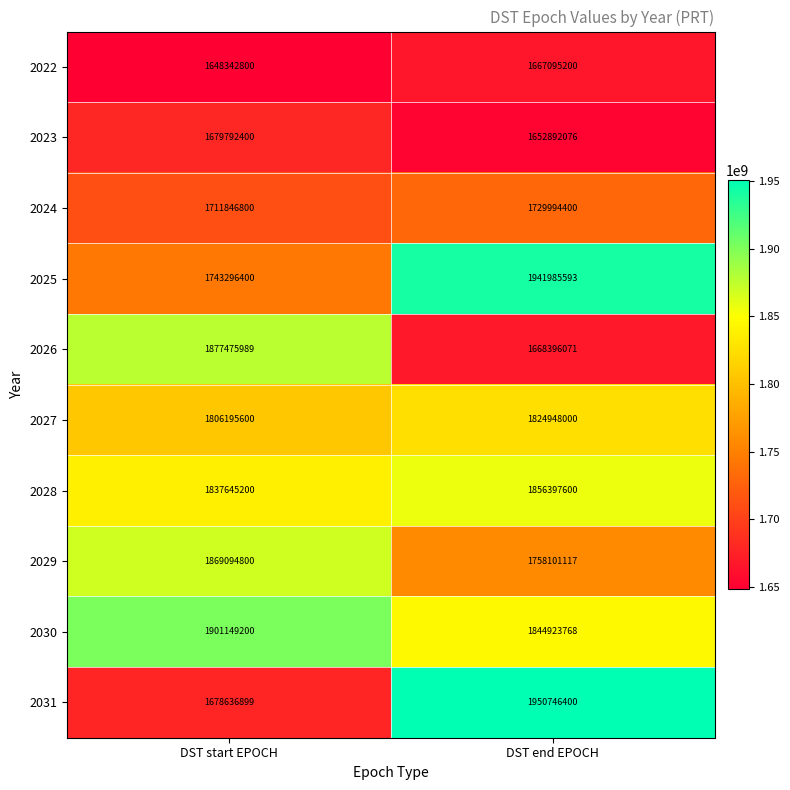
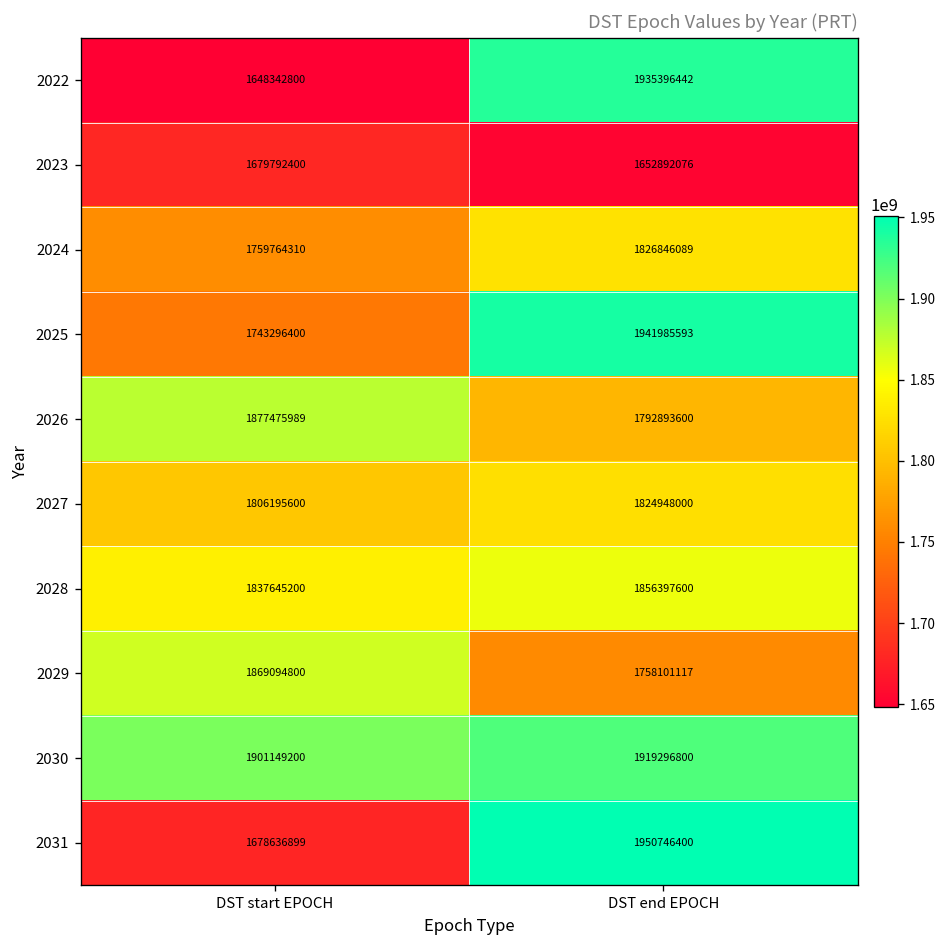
2022, DST end EPOCH: 1667095200 -> 1935396442
2024, DST start EPOCH: 1711846800 -> 1759764310
2024, DST end EPOCH: 1729994400 -> 1826846089
2026, DST end EPOCH: 1668396071 -> 1792893600
2030, DST end EPOCH: 1844923768 -> 1919296800
